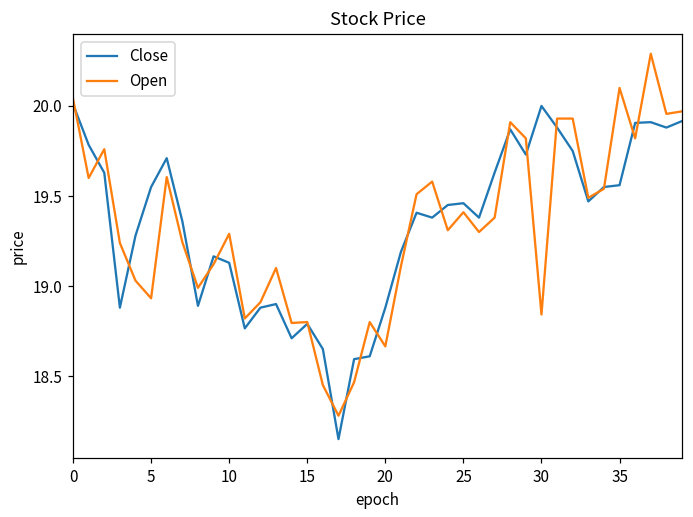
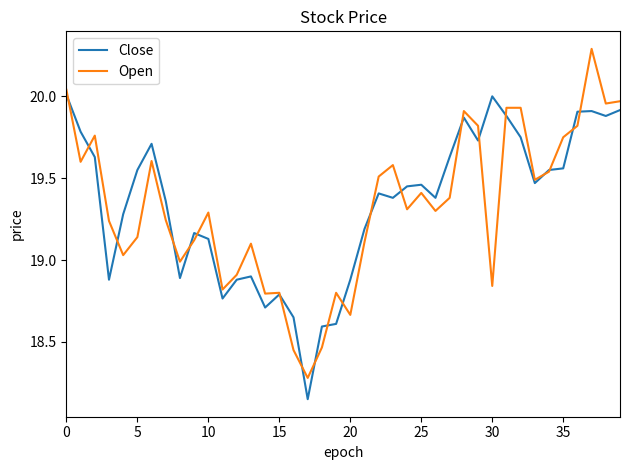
Open, 5: 18.93 -> 19.14
Open, 35: 20.10 -> 19.75
